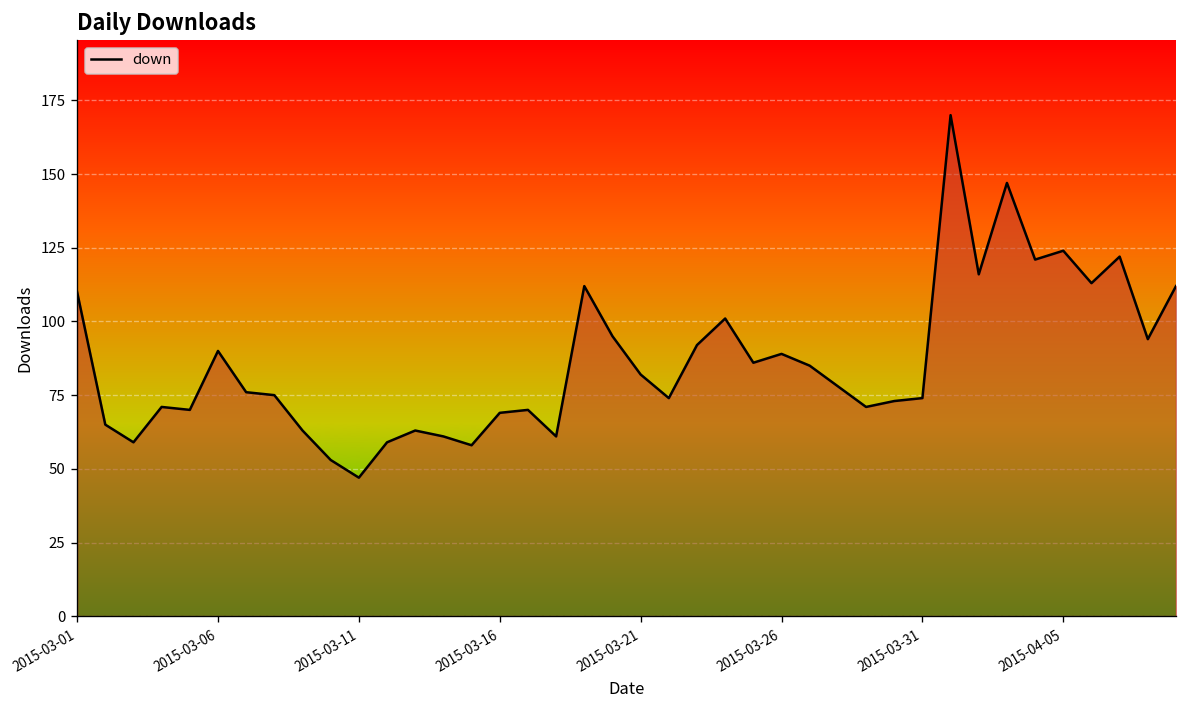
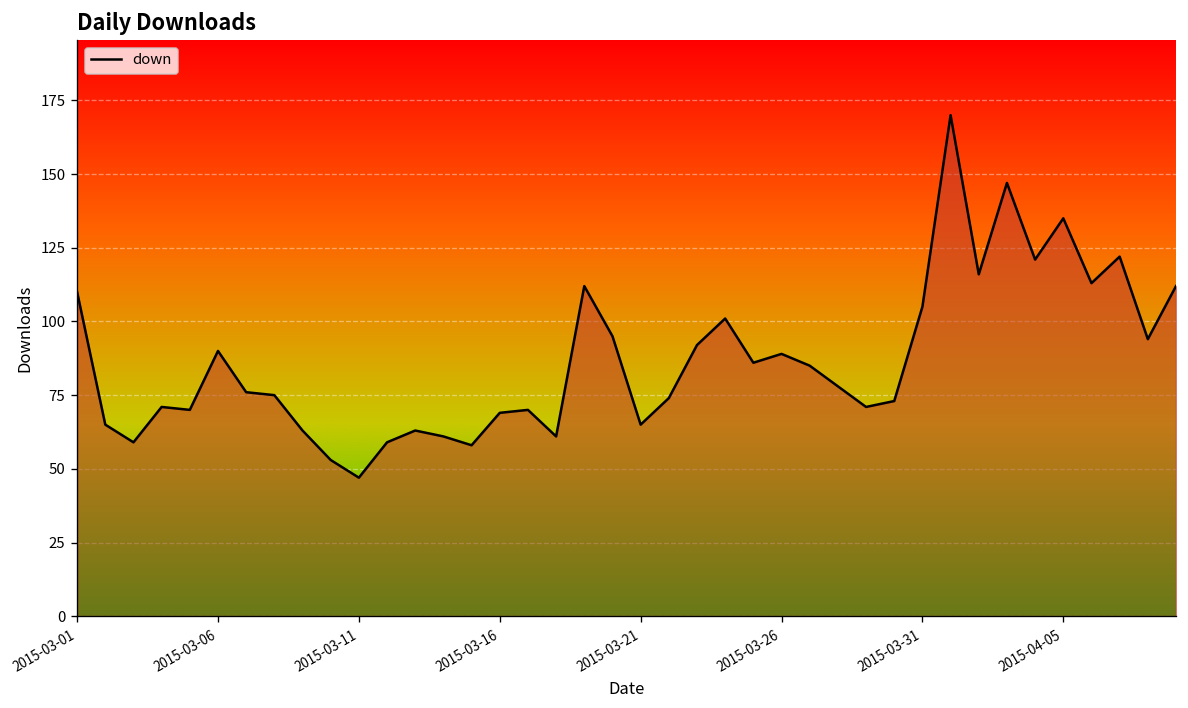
2015-03-21: 82 -> 65
2015-03-31: 74 -> 105
2015-04-05: 124 -> 135
